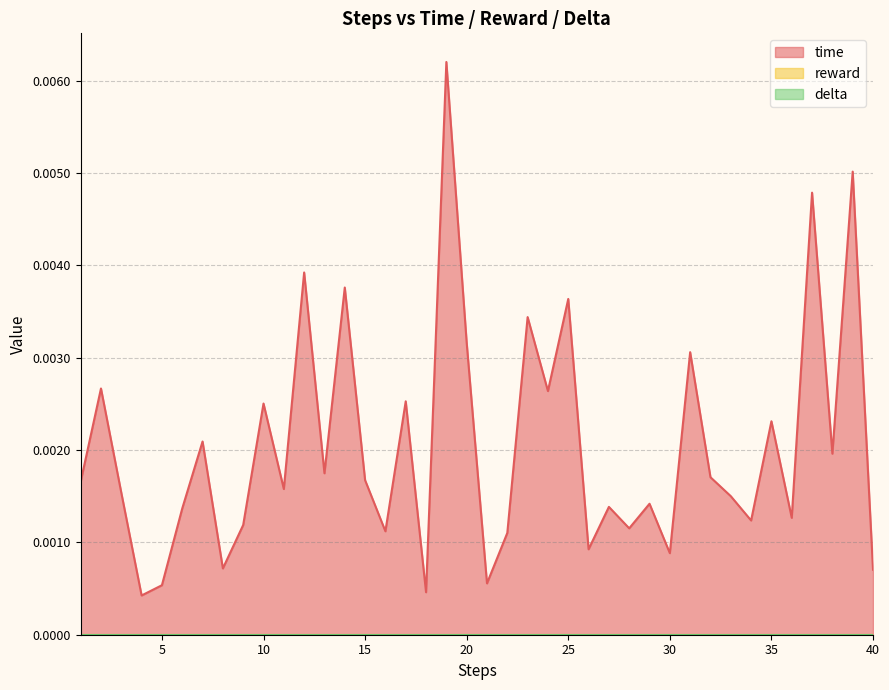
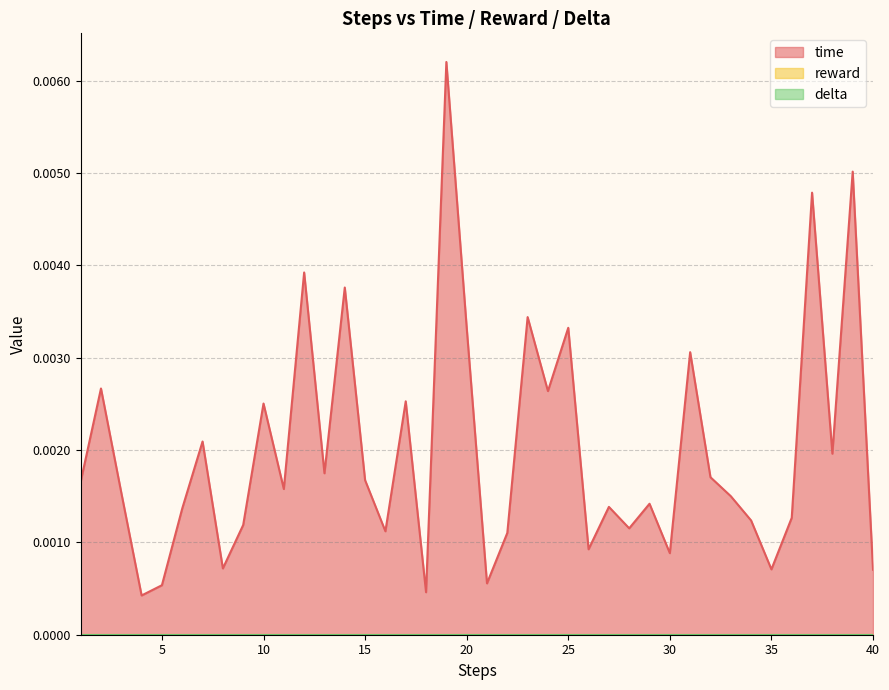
time, 20: 0.0032 -> 0.0033
time, 25: 0.0036 -> 0.0033
time, 35: 0.0023 -> 0.0007
